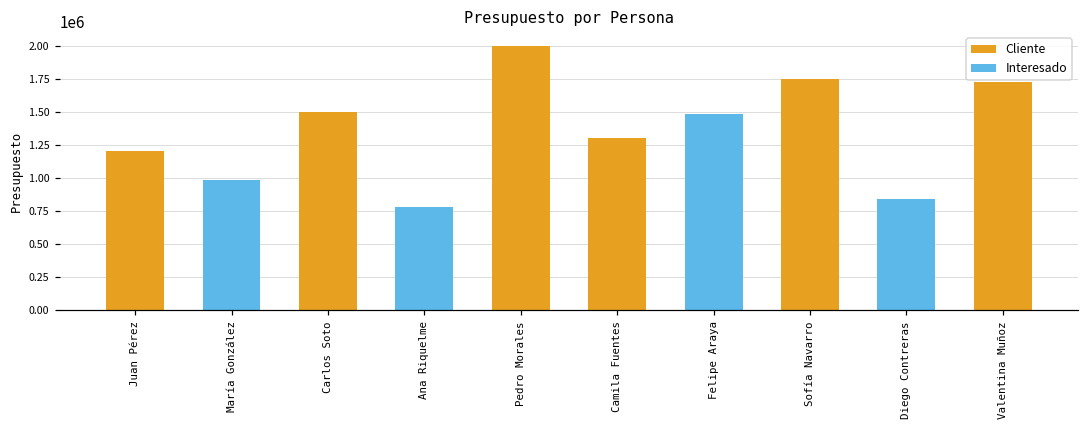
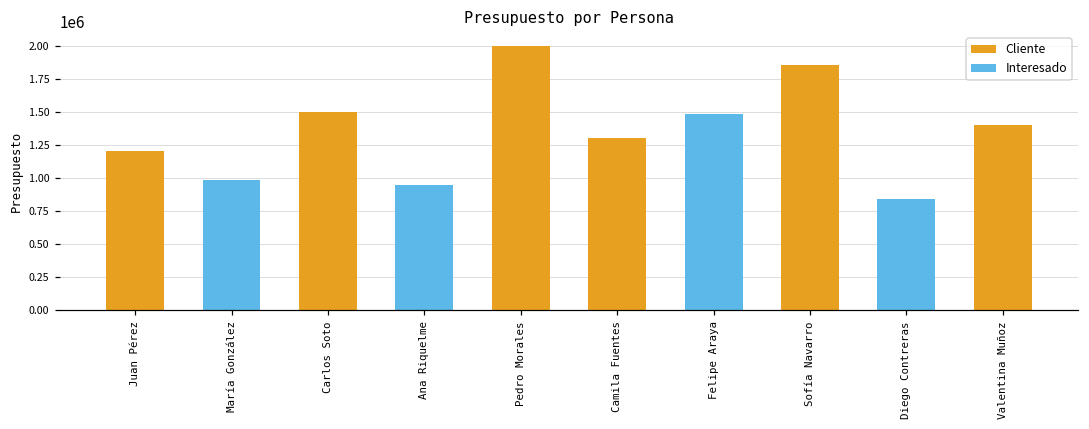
Interesado, Ana Riquelme: 780000 -> 950000
Cliente, Sofía Navarro: 1750000 -> 1850000
Cliente, Valentina Muñoz: 1720000 -> 1400000
